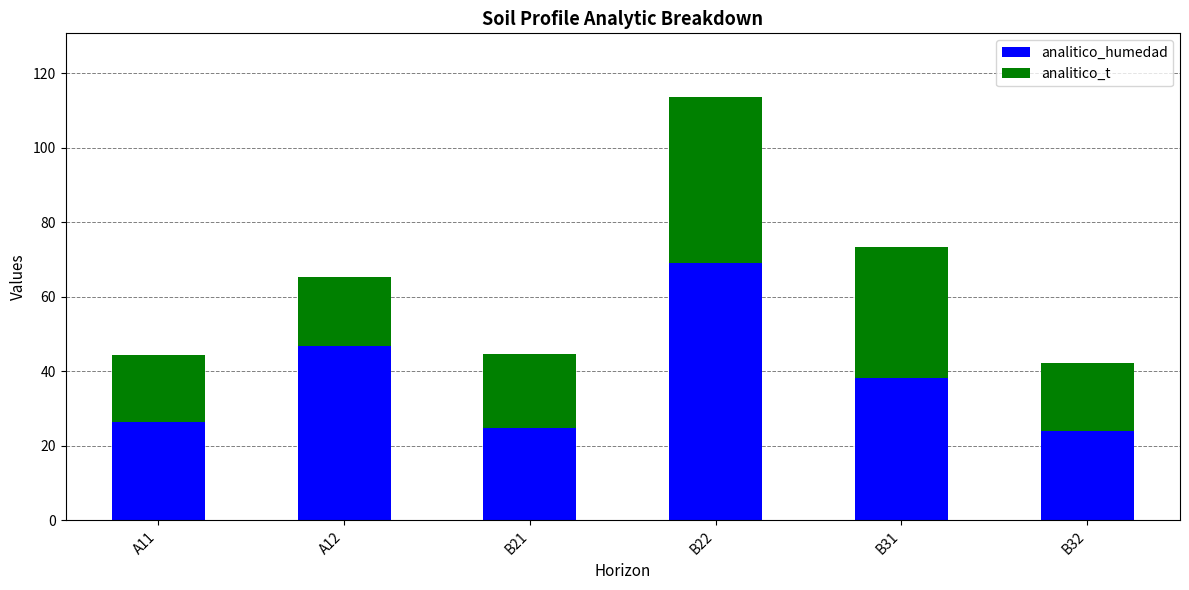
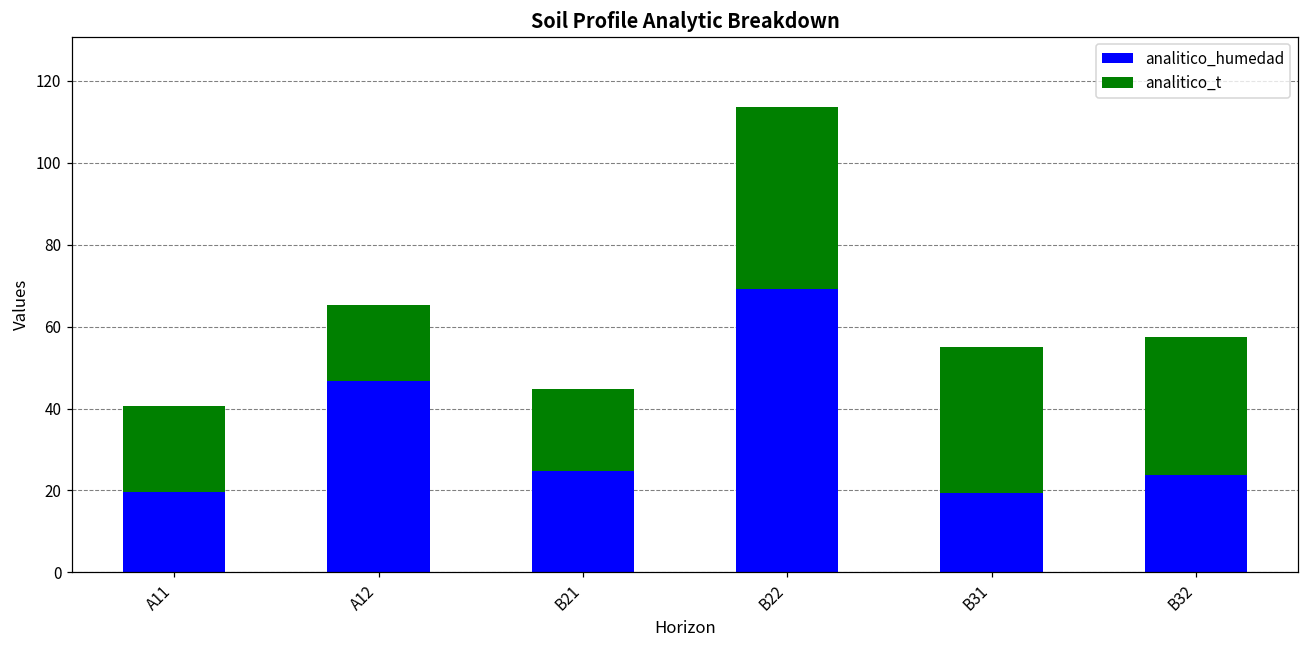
analitico_humedad, A11: 26 -> 20
analitico_t, A11: 18 -> 21
analitico_humedad, B31: 38 -> 20
analitico_t, B32: 18 -> 34
